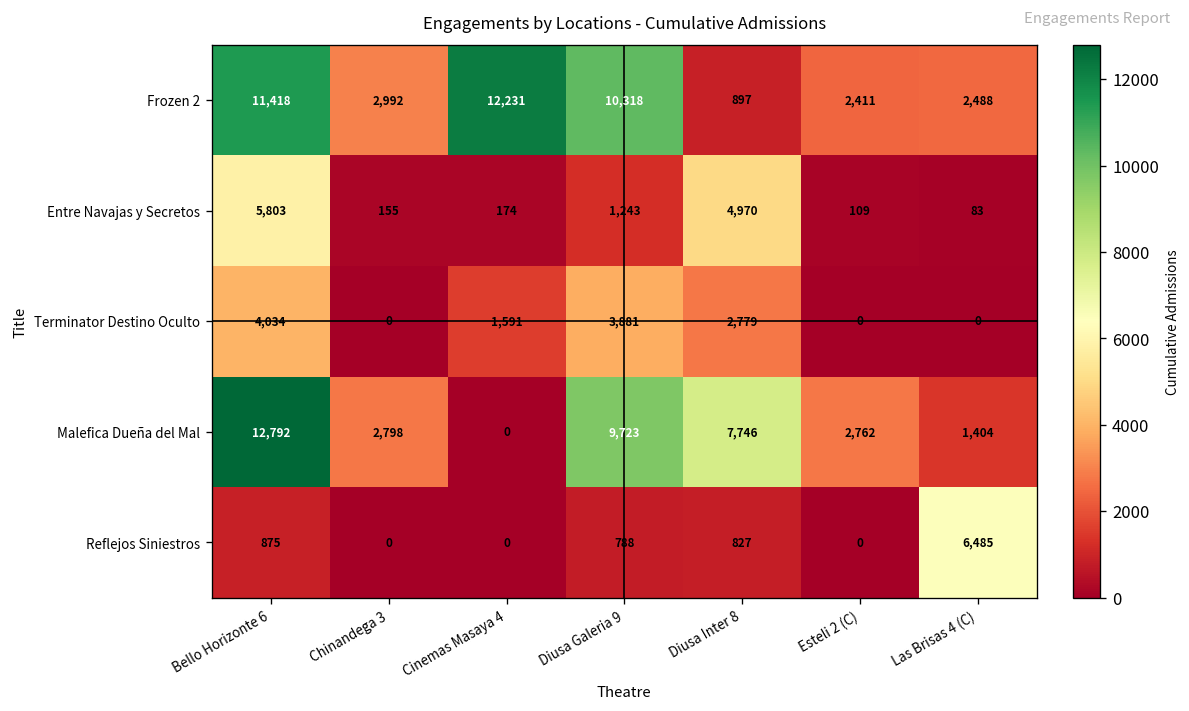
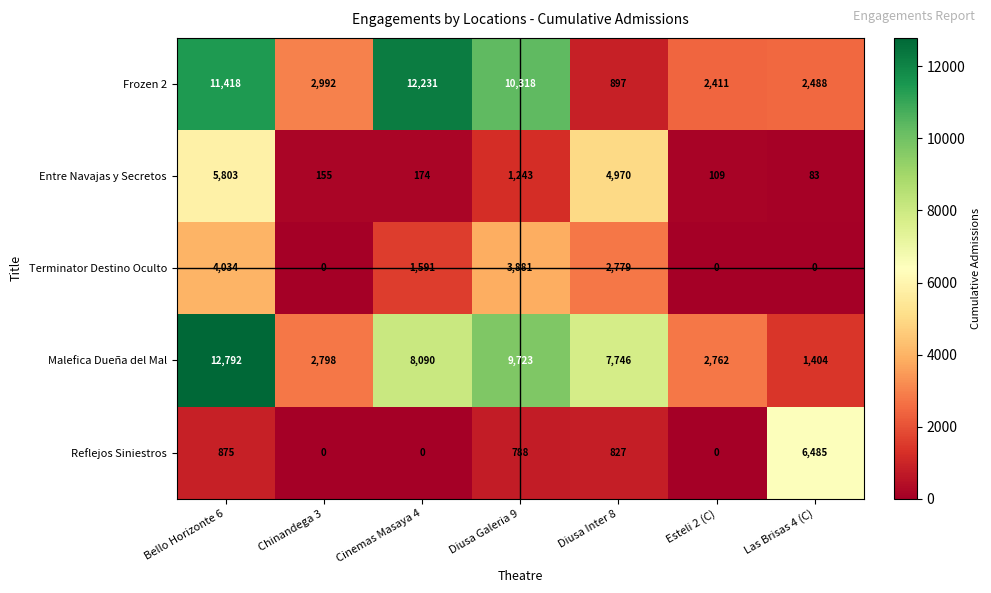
Malefica Dueña del Mal, Cinemas Masaya 4: 0 -> 8,090
